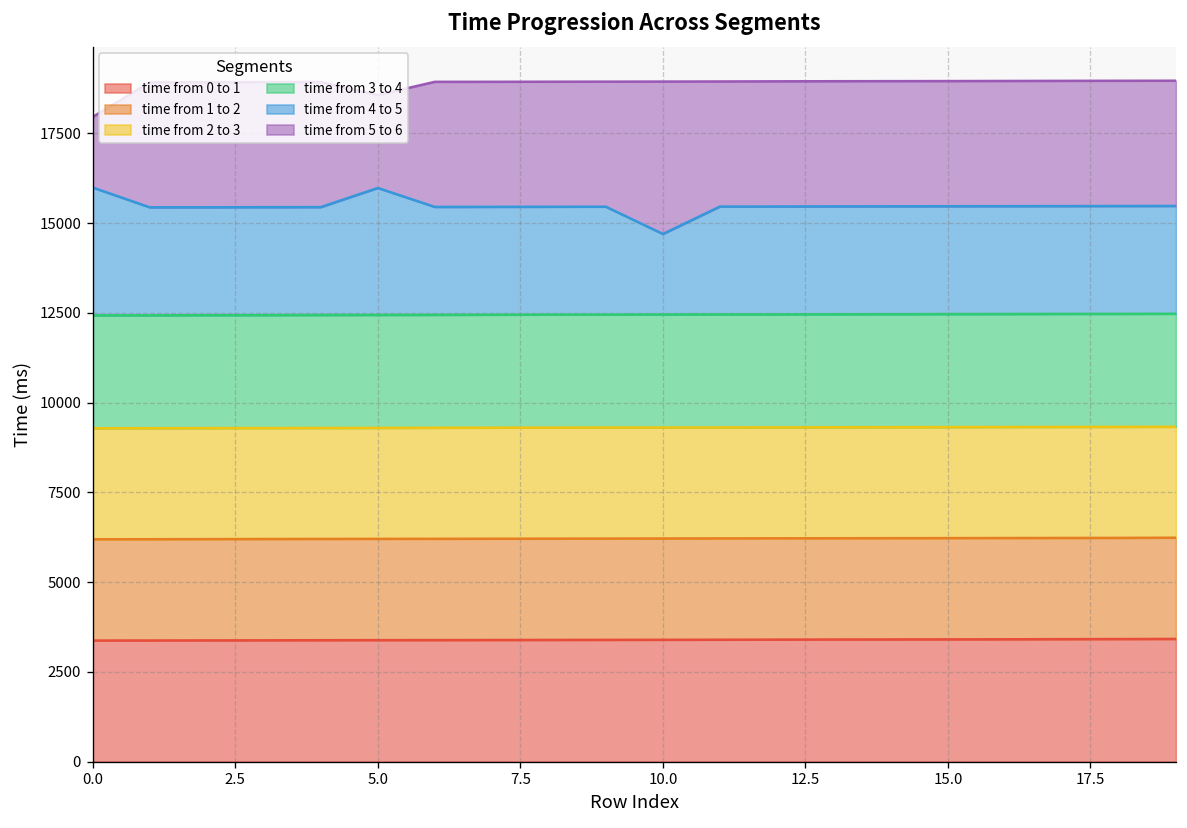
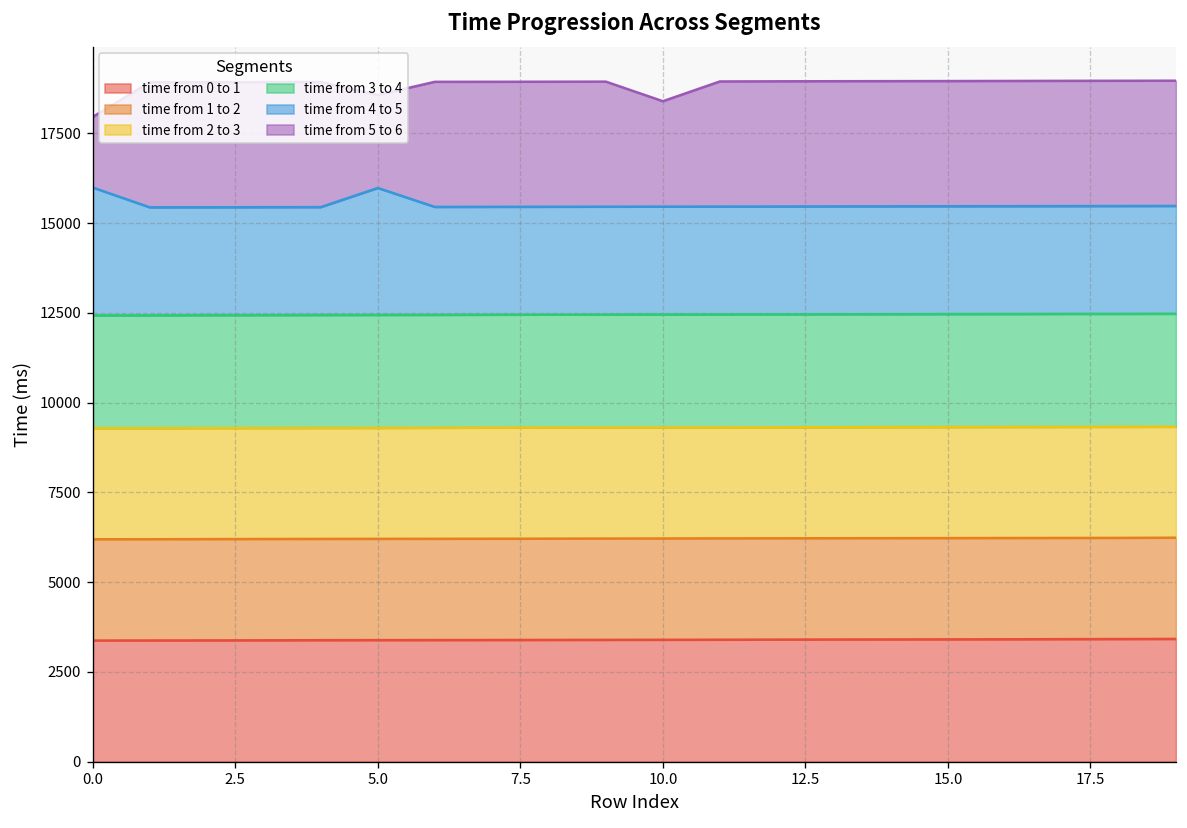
time from 4 to 5, 10.0: 14700 -> 15500
time from 5 to 6, 10.0: 18900 -> 18400
